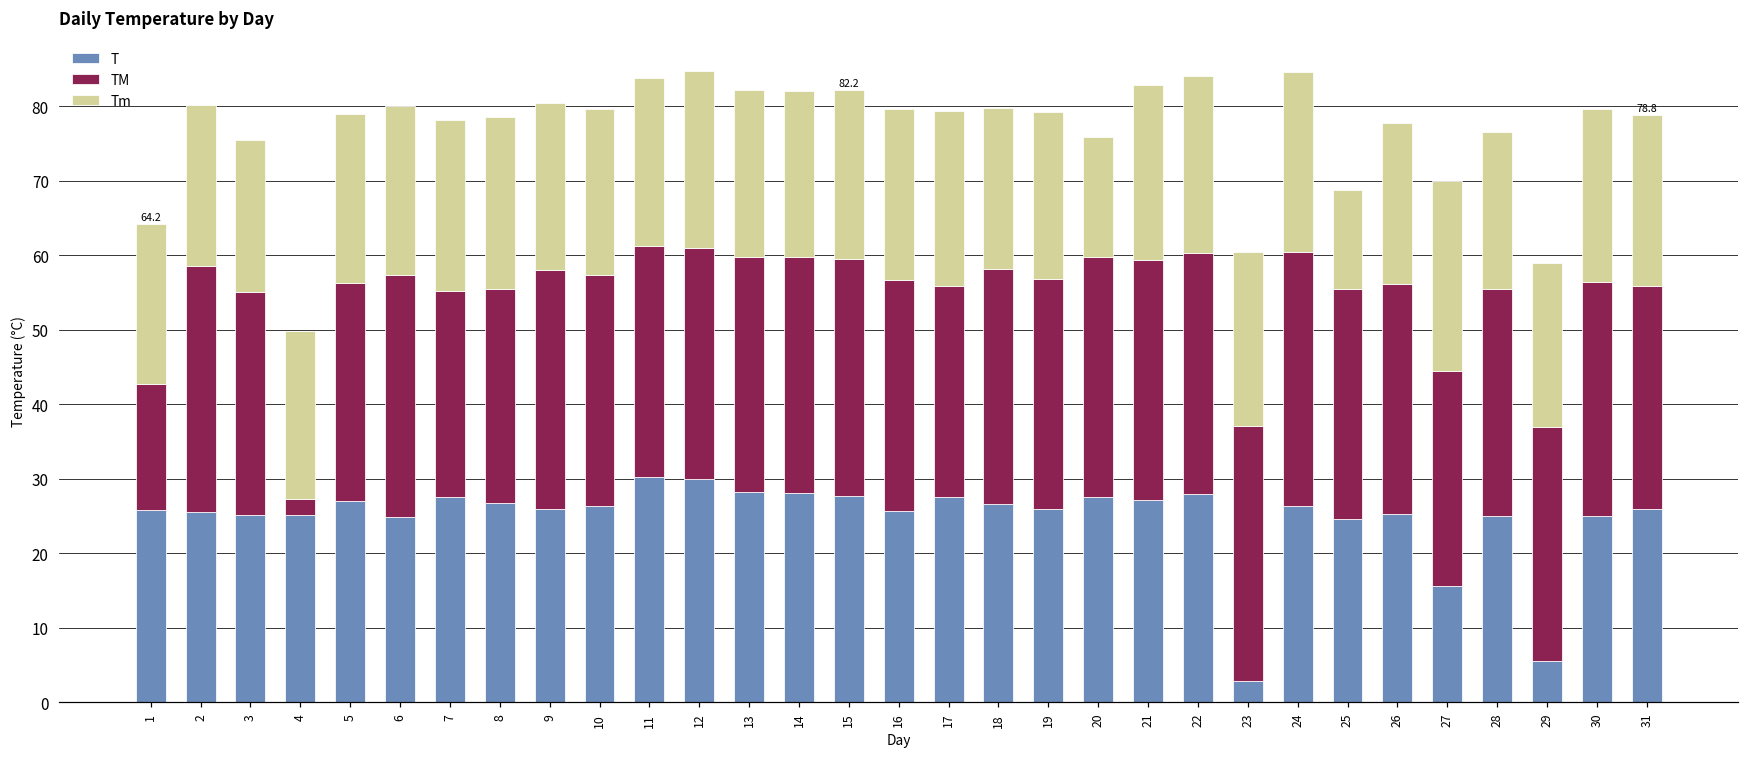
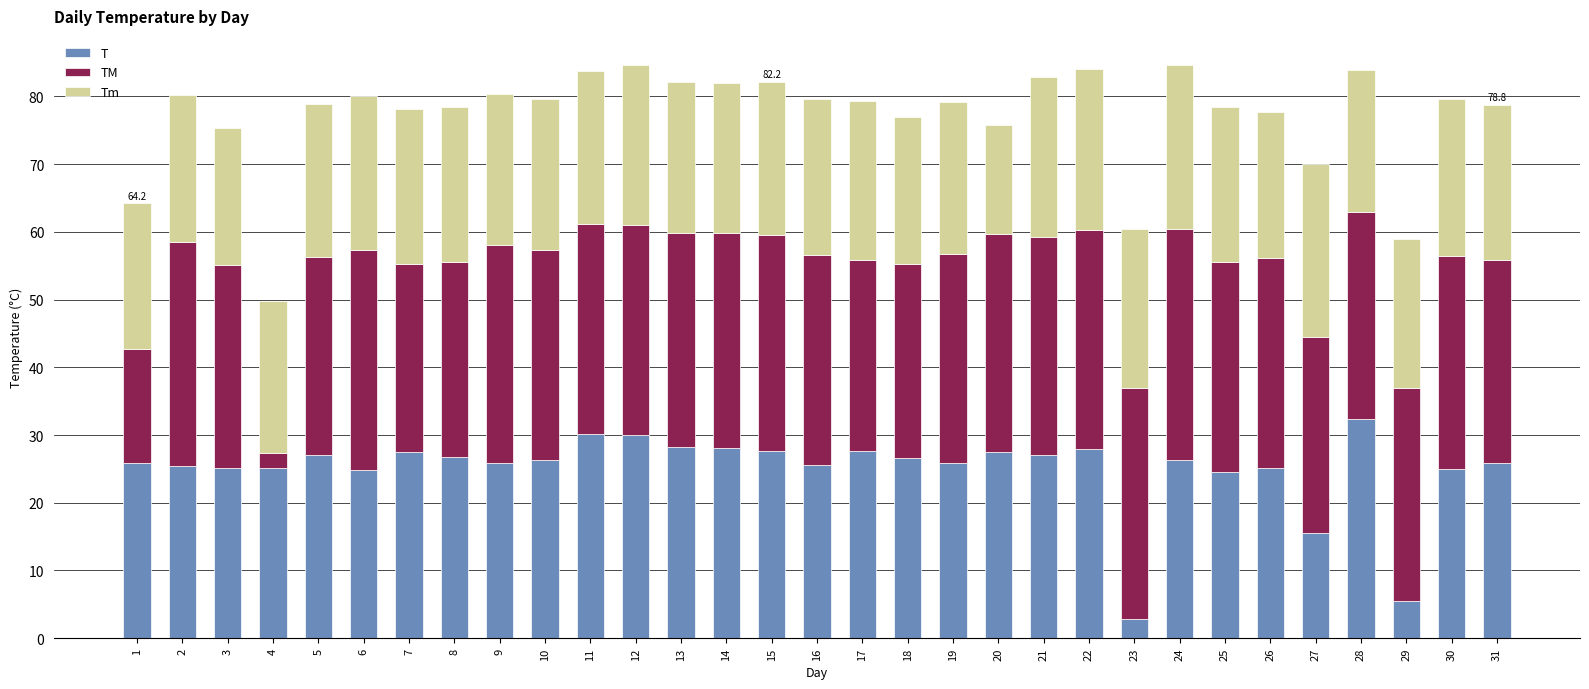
TM, 18: 31 -> 29
Tm, 25: 13 -> 23
T, 28: 25 -> 32
